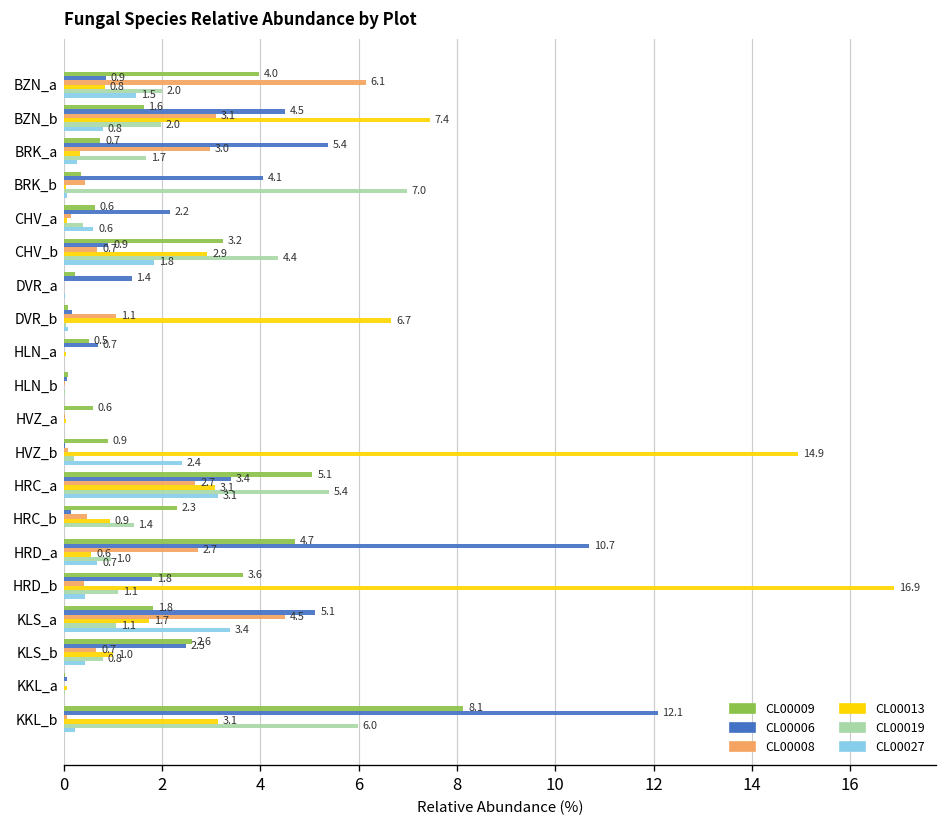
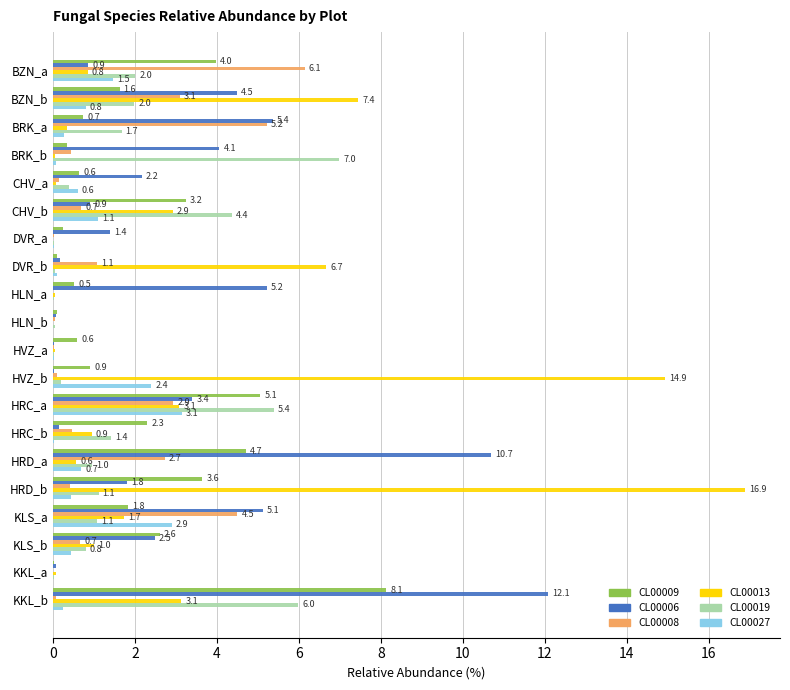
CL00008, BRK_a: 3.0 -> 5.2
CL00027, CHV_b: 1.8 -> 1.1
CL00006, HLN_a: 0.7 -> 5.2
CL00008, HRC_a: 2.7 -> 2.9
CL00027, KLS_a: 3.4 -> 2.9
